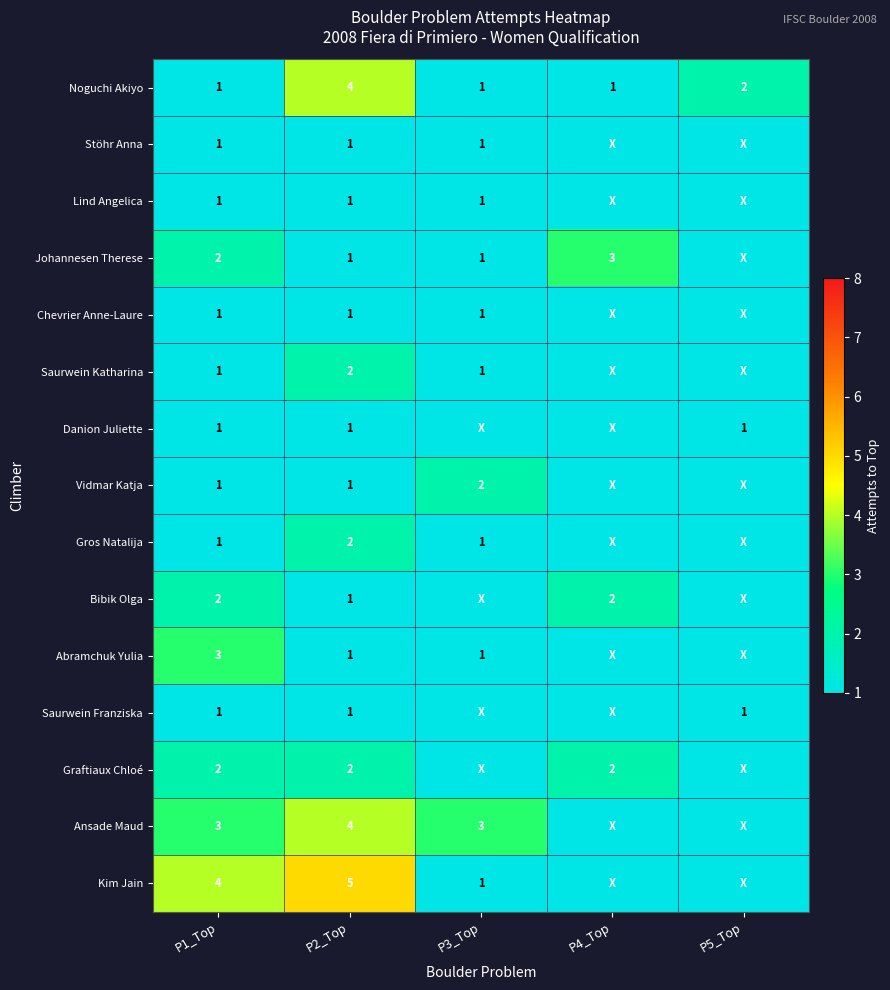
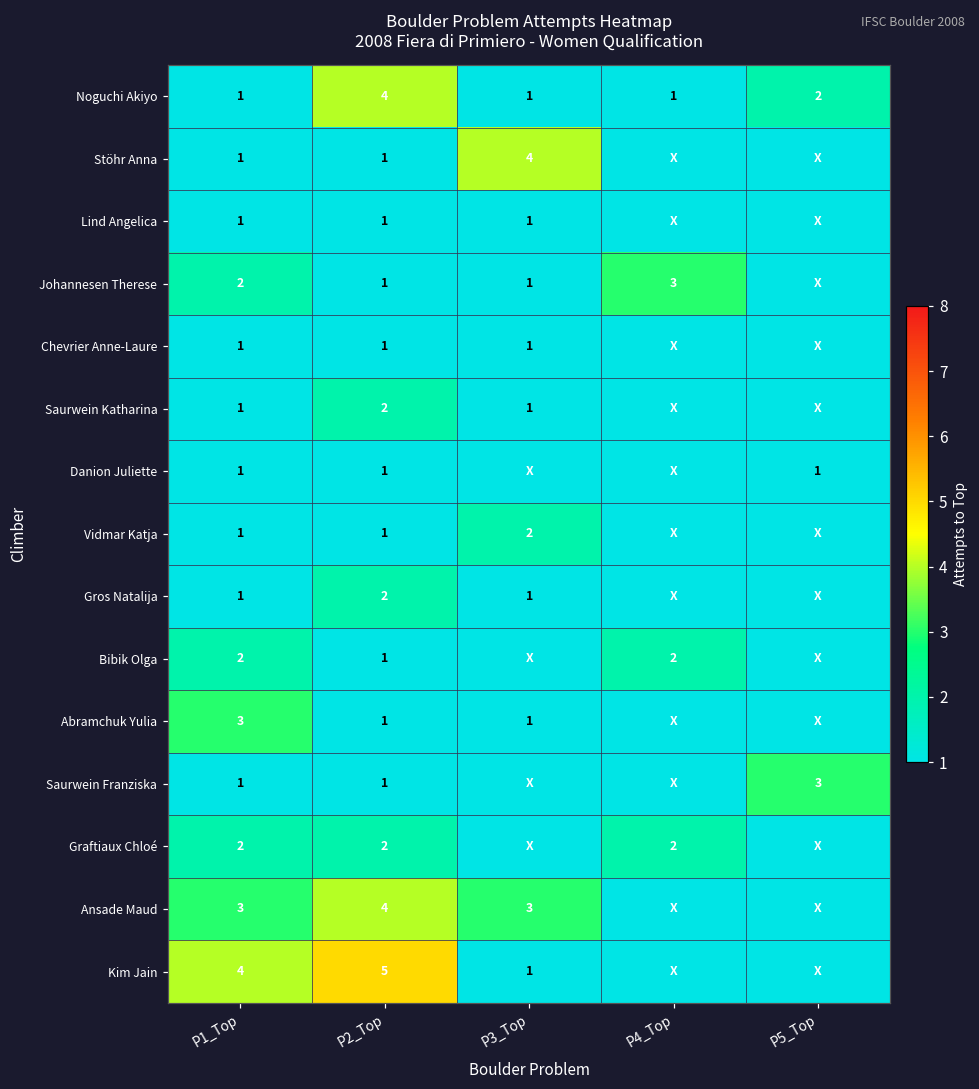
Stöhr Anna, P3_Top: 1 -> 4
Saurwein Franziska, P5_Top: 1 -> 3
